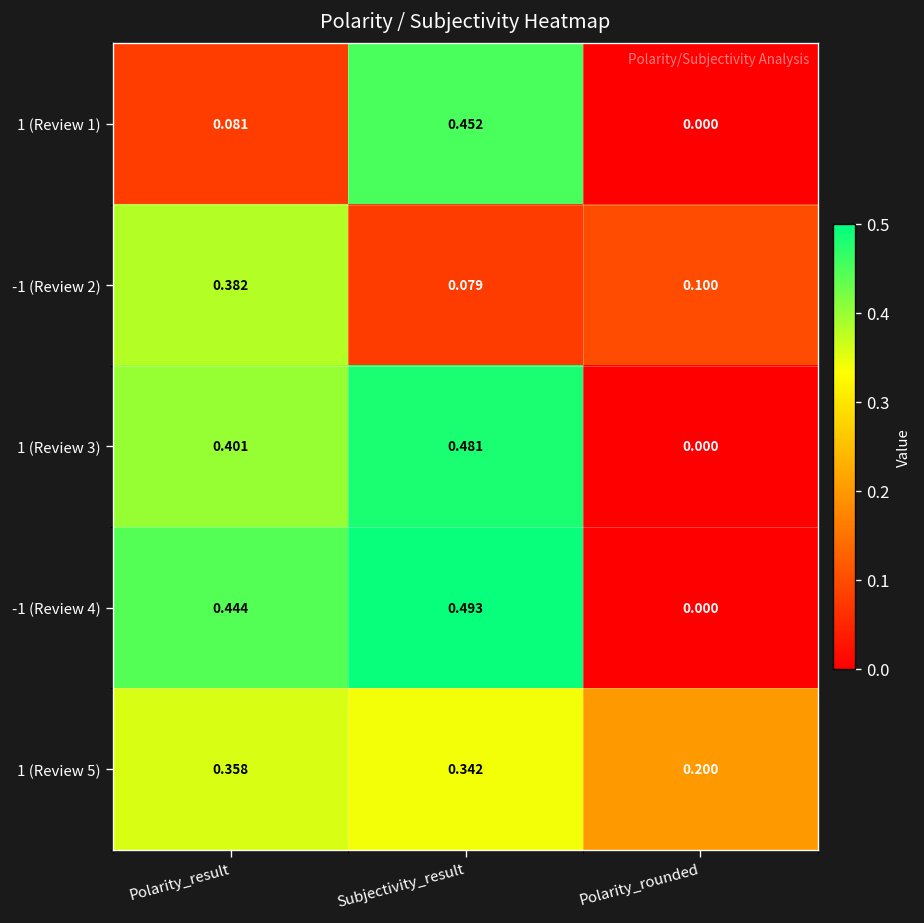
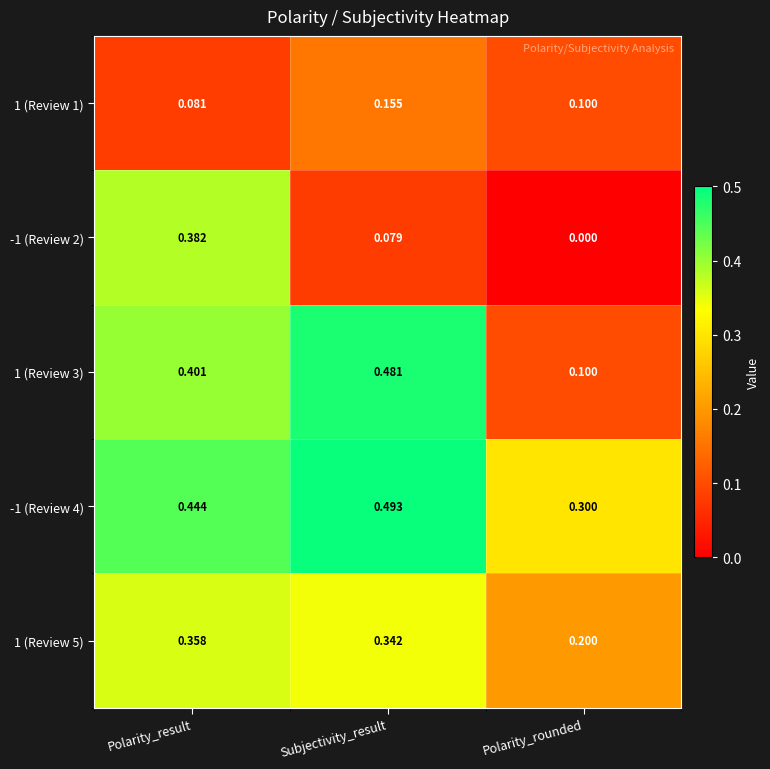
1 (Review 1), Subjectivity_result: 0.452 -> 0.155
1 (Review 1), Polarity_rounded: 0.000 -> 0.100
-1 (Review 2), Polarity_rounded: 0.100 -> 0.000
1 (Review 3), Polarity_rounded: 0.000 -> 0.100
-1 (Review 4), Polarity_rounded: 0.000 -> 0.300
